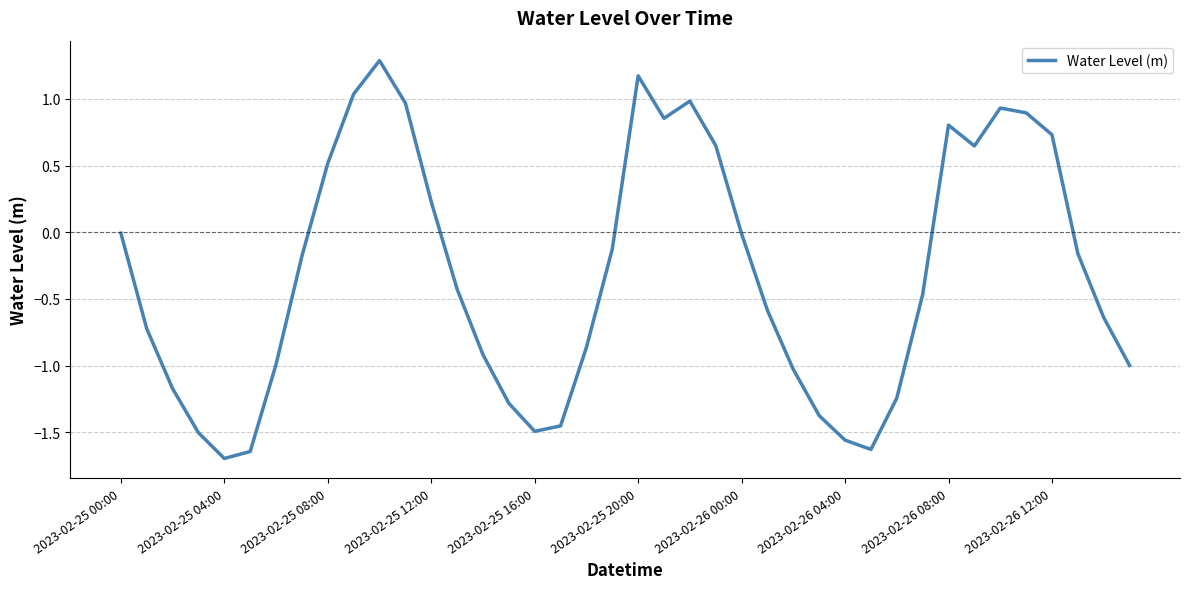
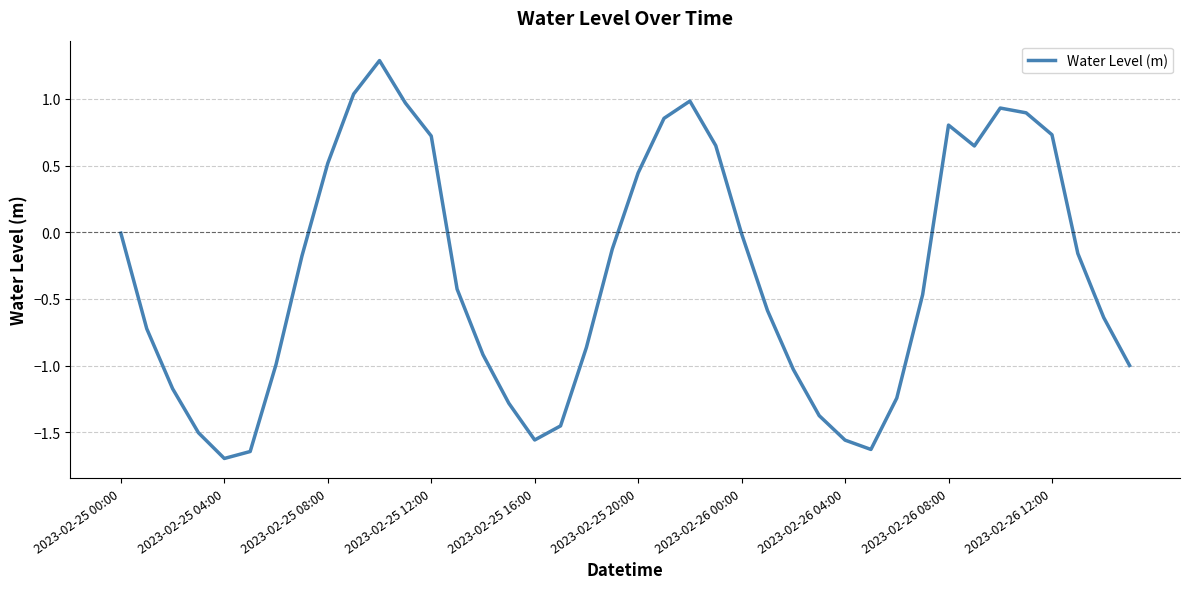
2023-02-25 12:00: 0.23 -> 0.72
2023-02-25 16:00: -1.49 -> -1.56
2023-02-25 20:00: 1.17 -> 0.45
